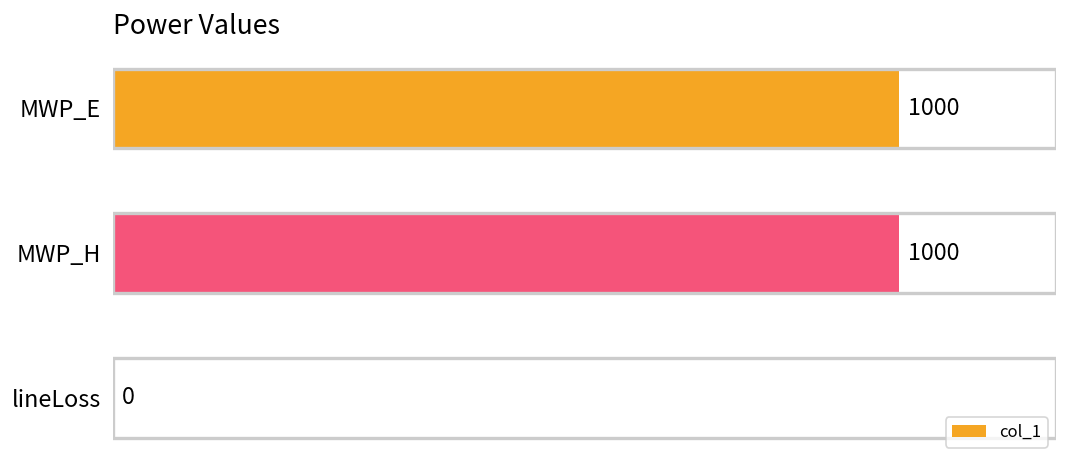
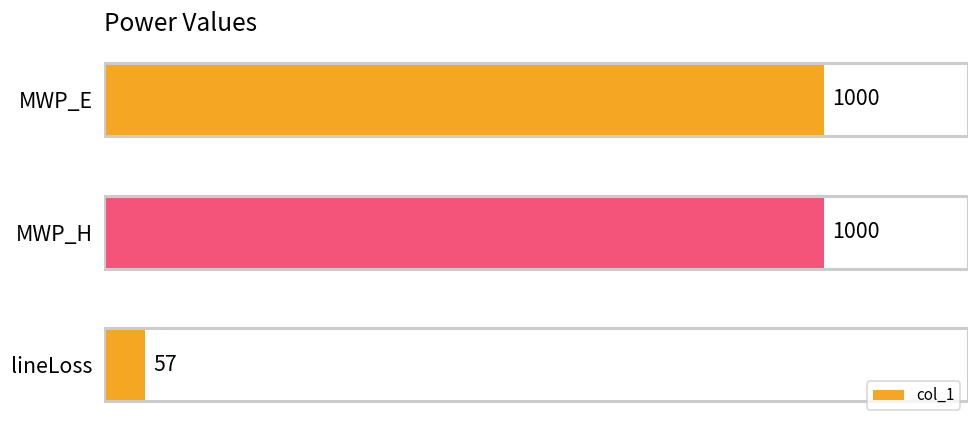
lineLoss: 0 -> 57
